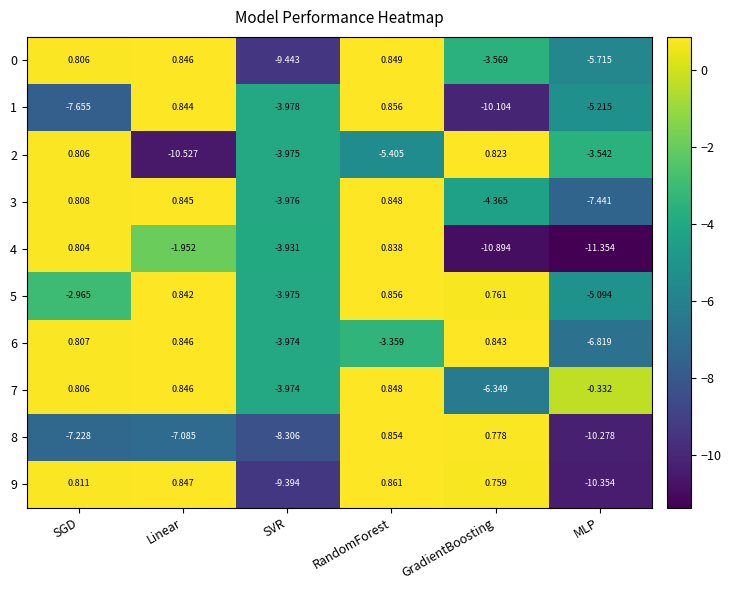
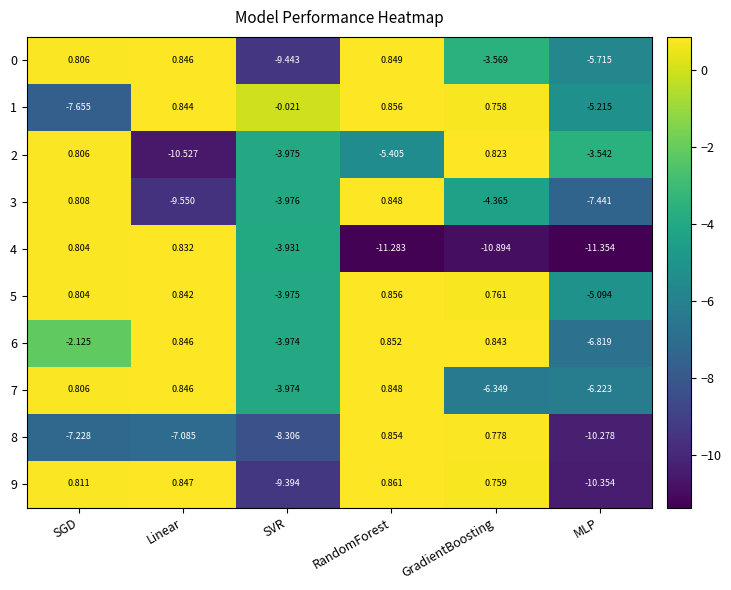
1, SVR: -3.978 -> -0.021
1, GradientBoosting: -10.104 -> 0.758
3, Linear: 0.845 -> -9.550
4, Linear: -1.952 -> 0.832
4, RandomForest: 0.838 -> -11.283
5, SGD: -2.965 -> 0.804
6, SGD: 0.807 -> -2.125
6, RandomForest: -3.359 -> 0.852
7, MLP: -0.332 -> -6.223
